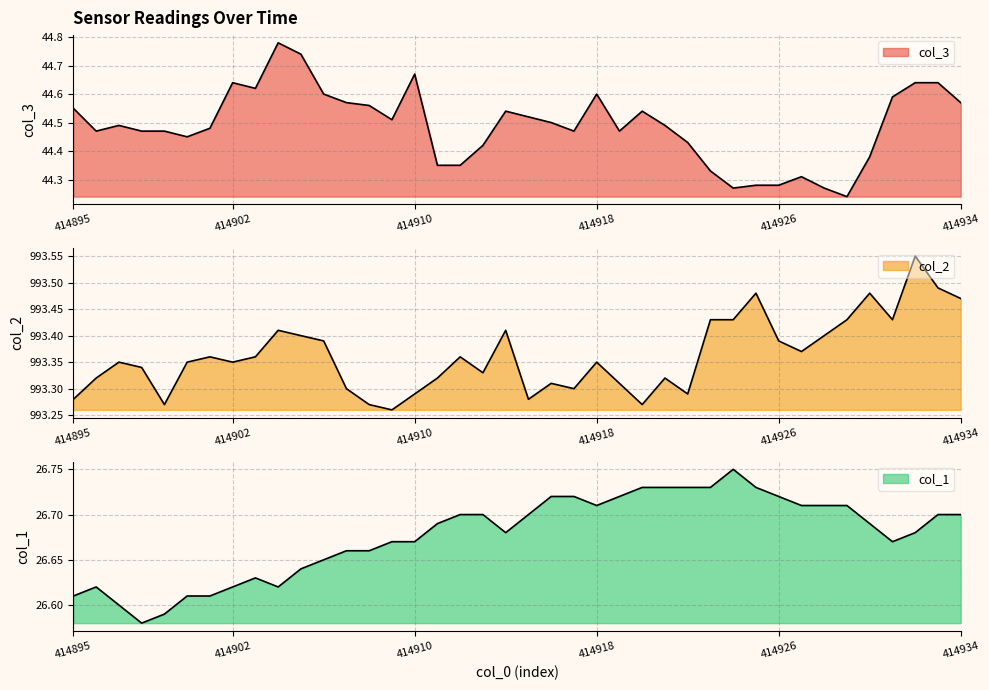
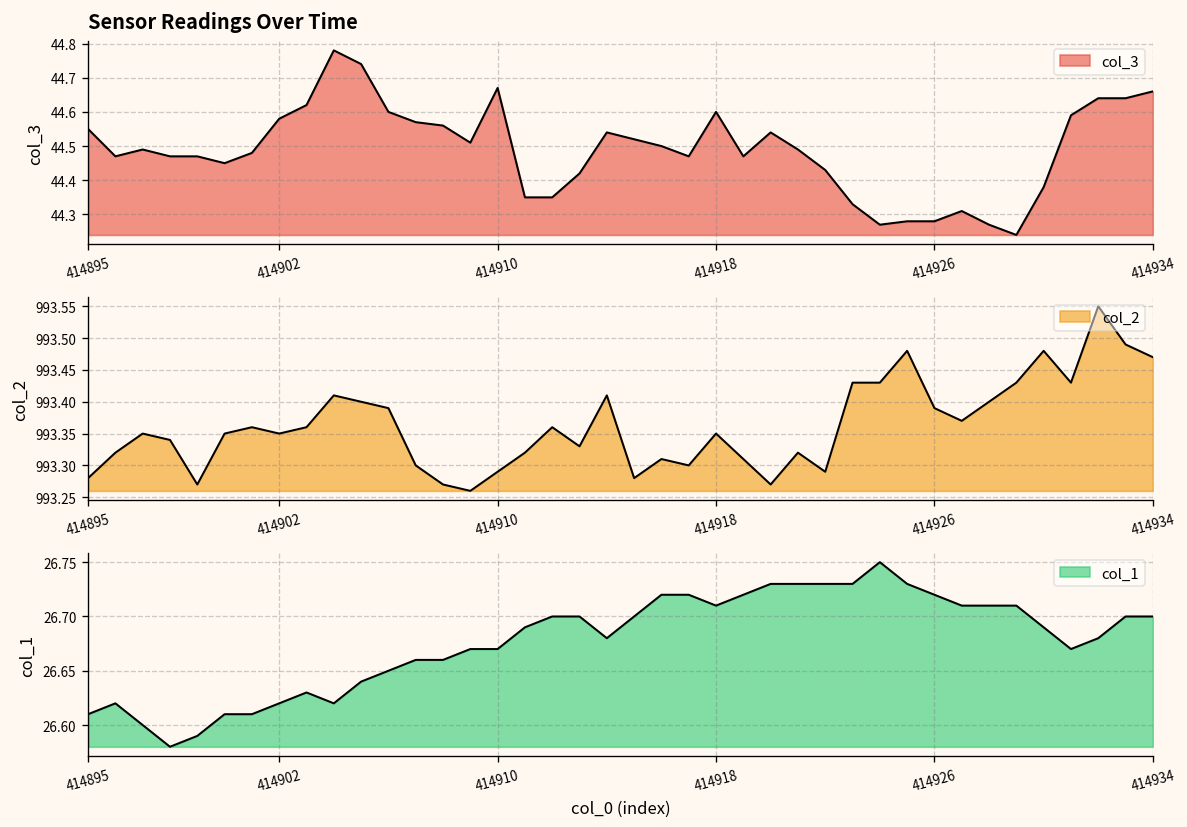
Sensor Readings Over Time, 414902: 44.64 -> 44.58
Sensor Readings Over Time, 414934: 44.57 -> 44.66
